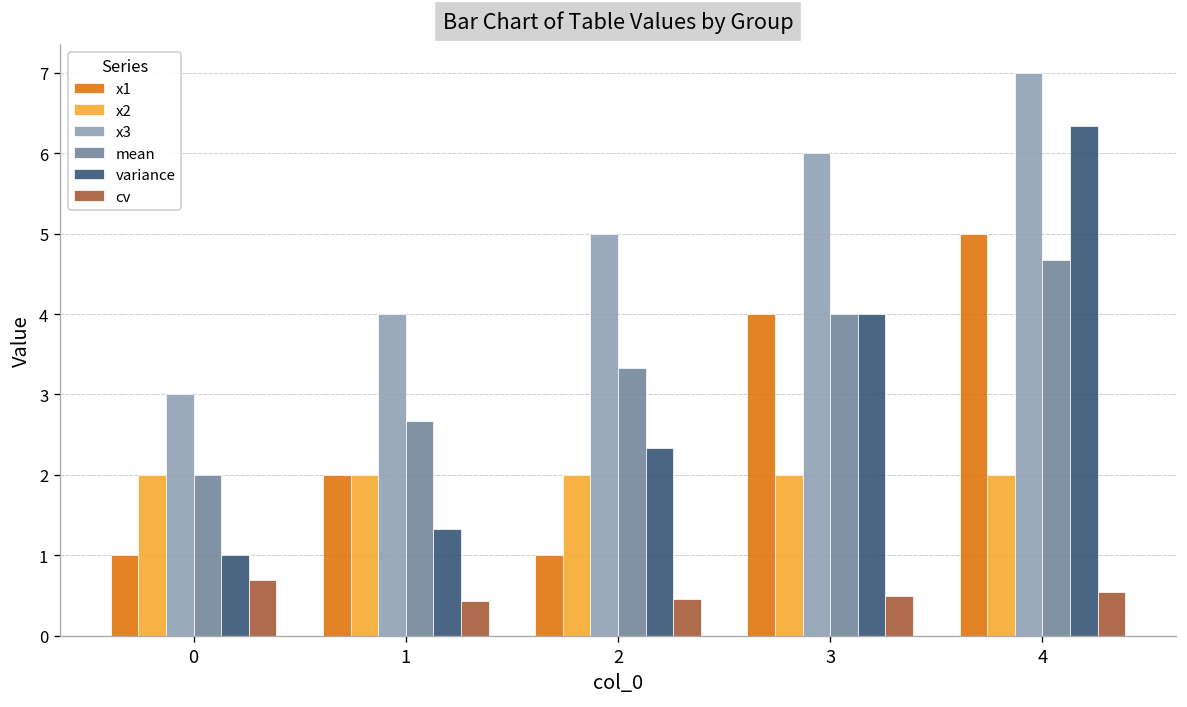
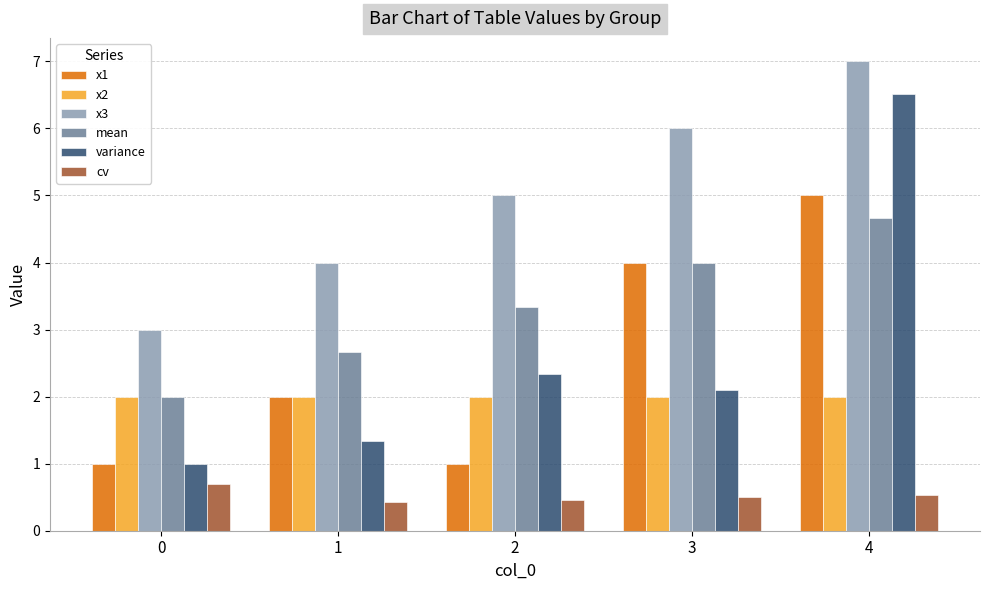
variance, 3: 4.0 -> 2.1
variance, 4: 6.3 -> 6.5
